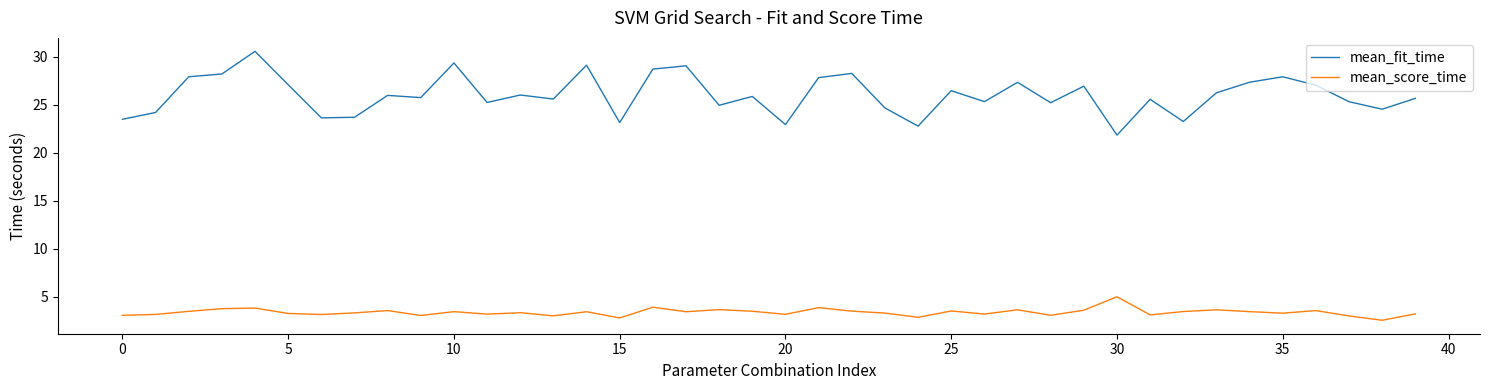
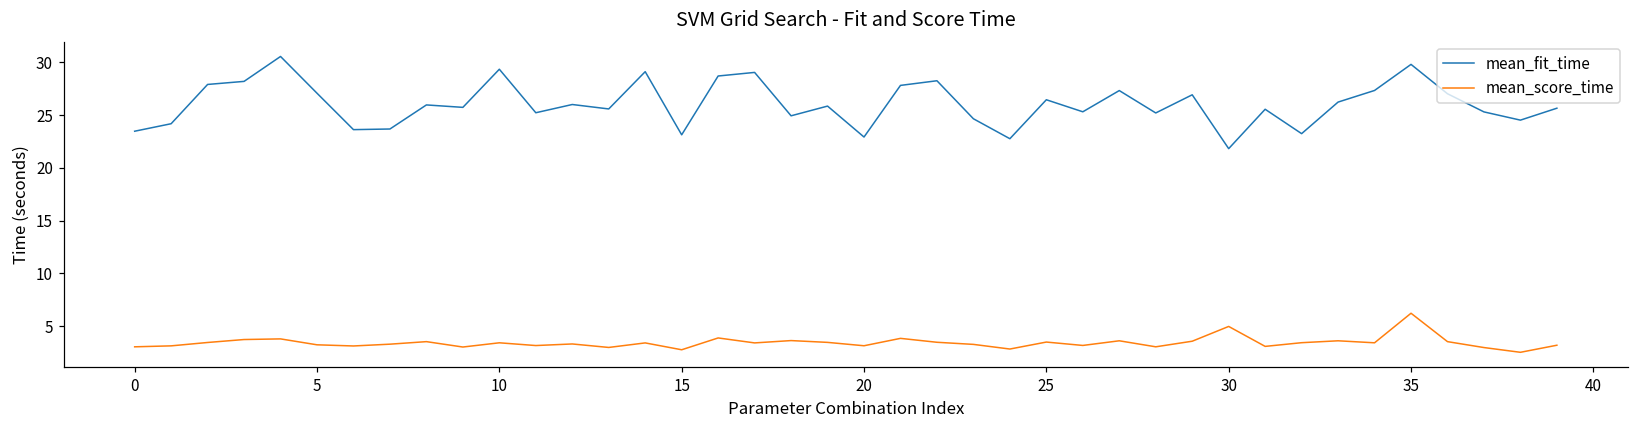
mean_fit_time, 35: 28 -> 30
mean_score_time, 35: 3 -> 6
